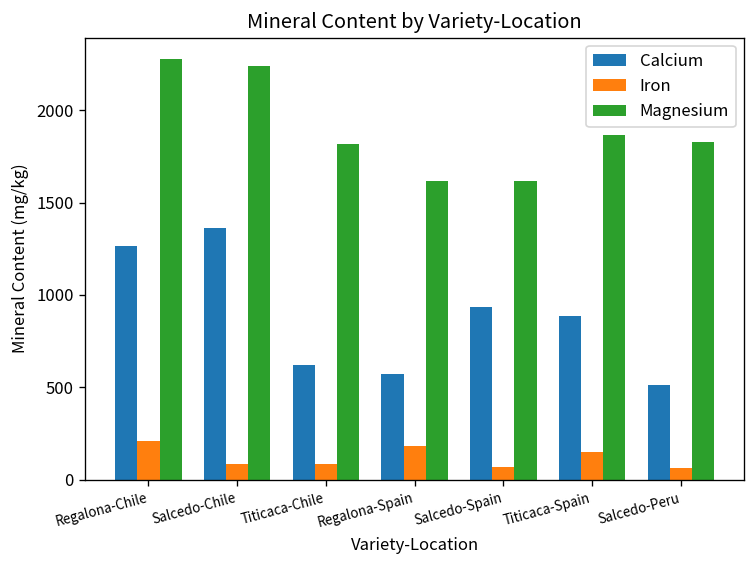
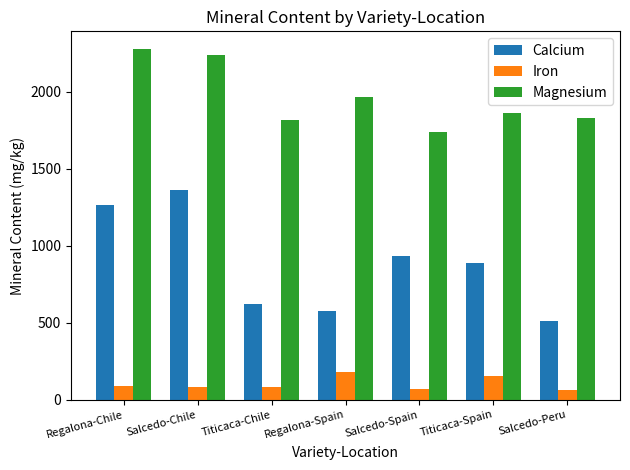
Iron, Regalona-Chile: 210 -> 90
Magnesium, Regalona-Spain: 1610 -> 1960
Magnesium, Salcedo-Spain: 1620 -> 1740
